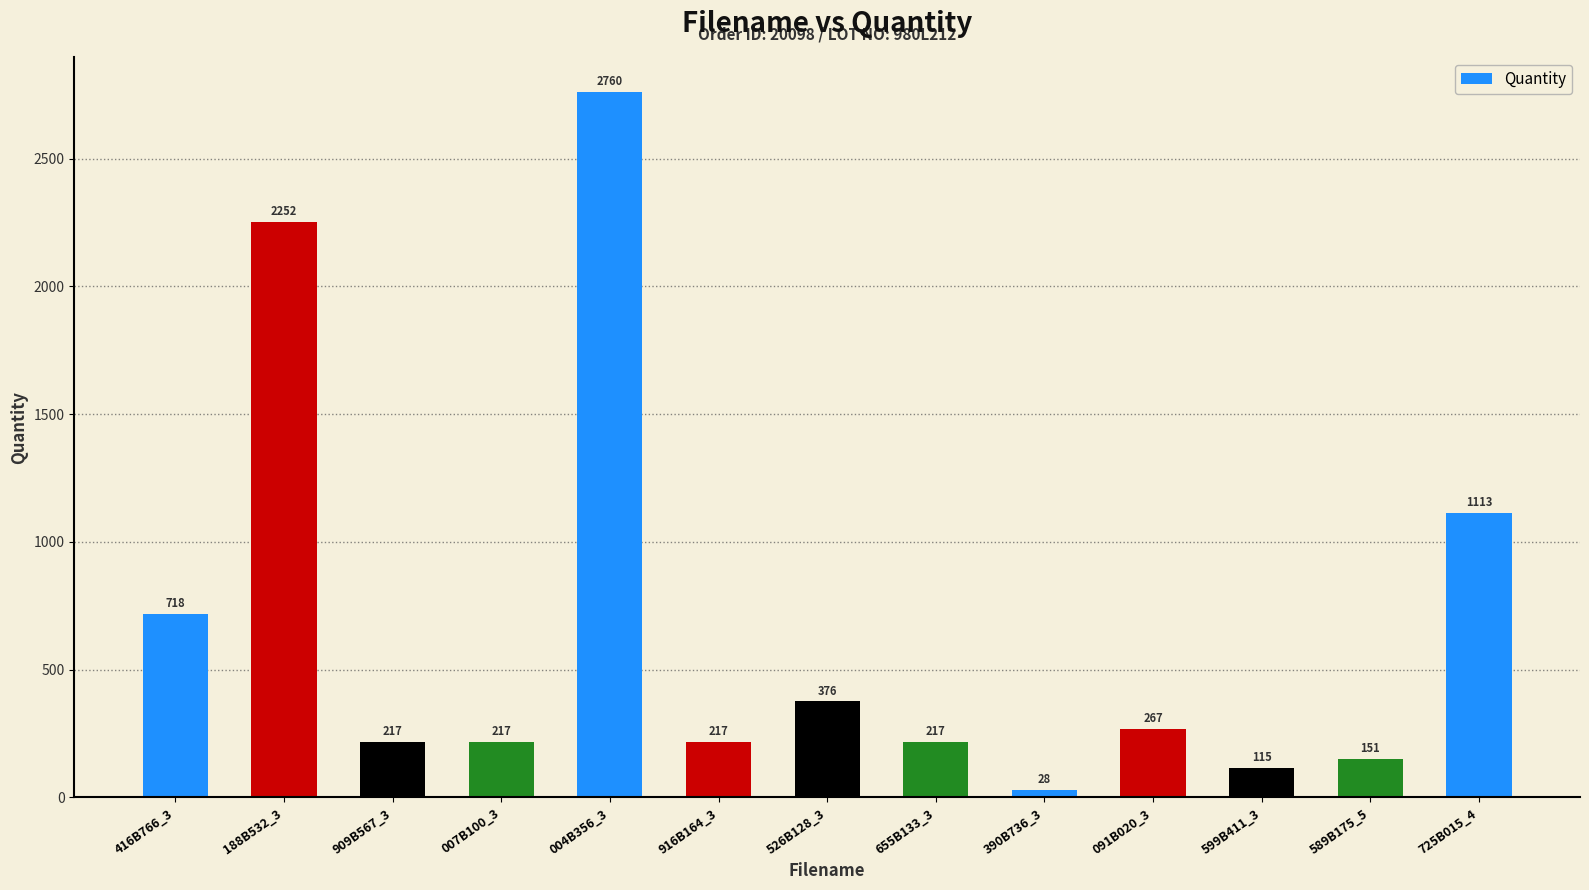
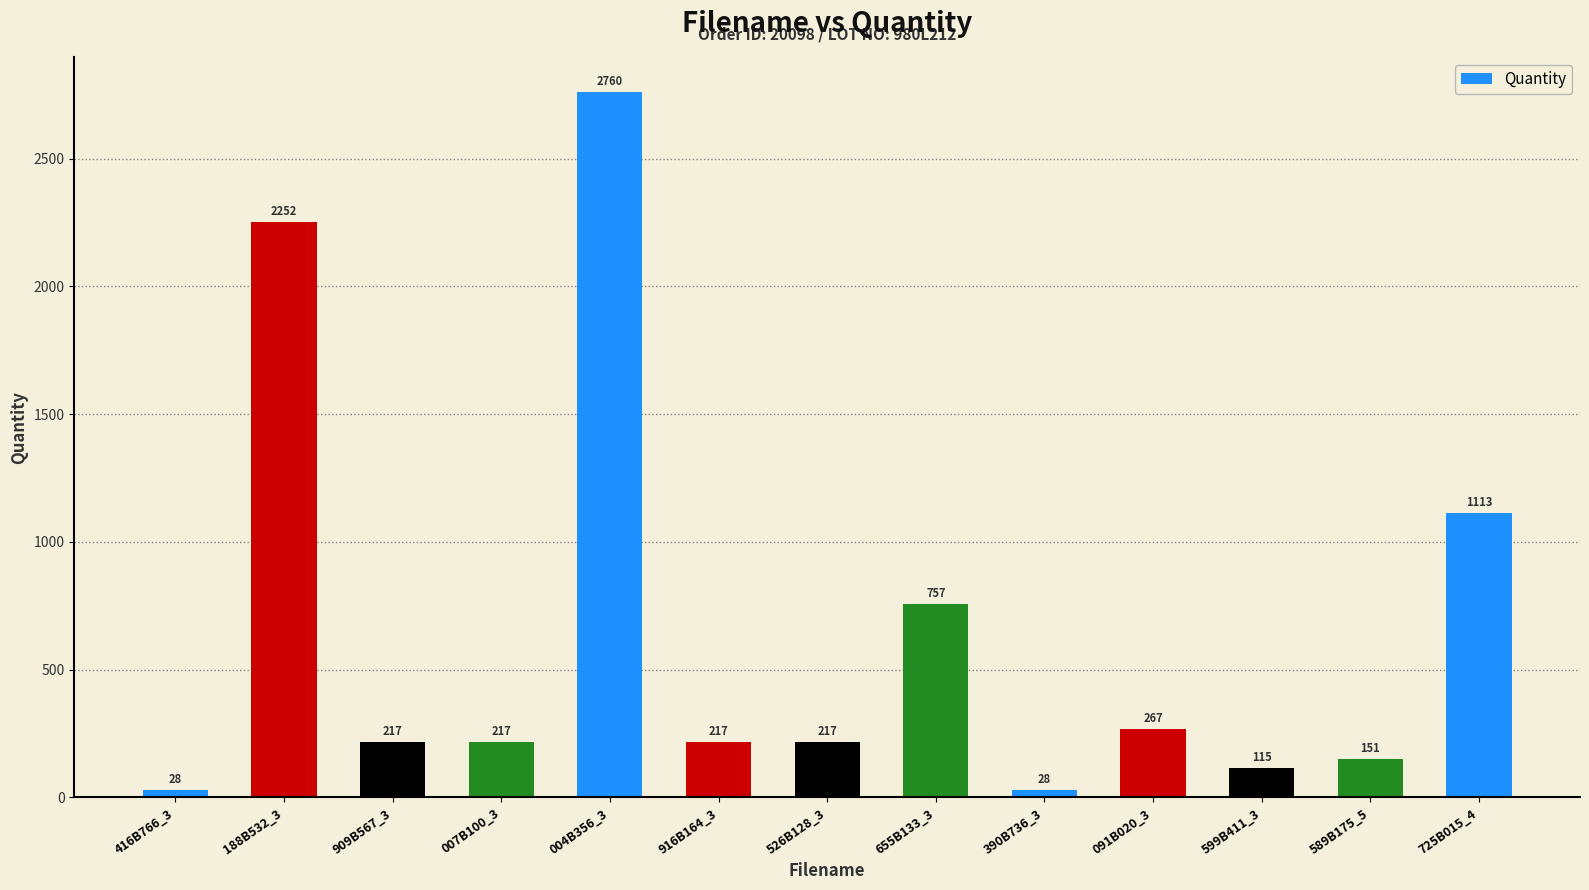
416B766_3: 718 -> 28
526B128_3: 376 -> 217
655B133_3: 217 -> 757
